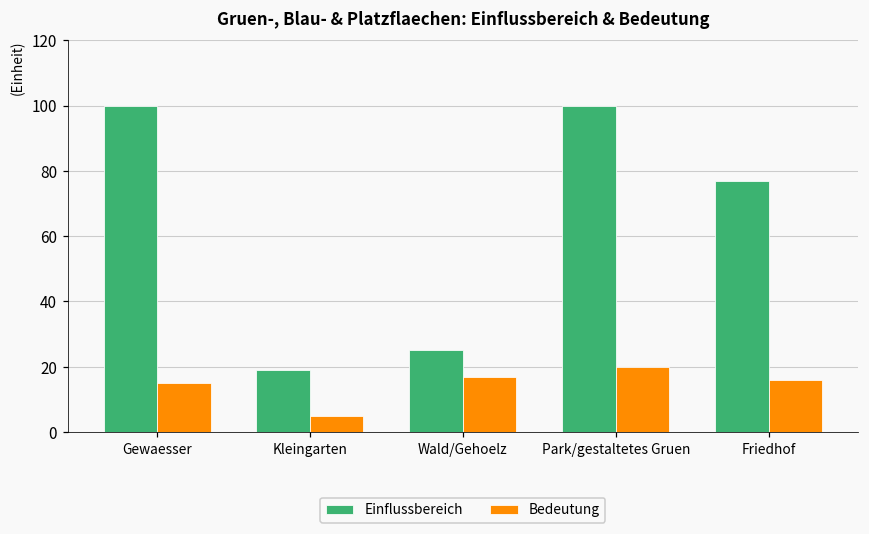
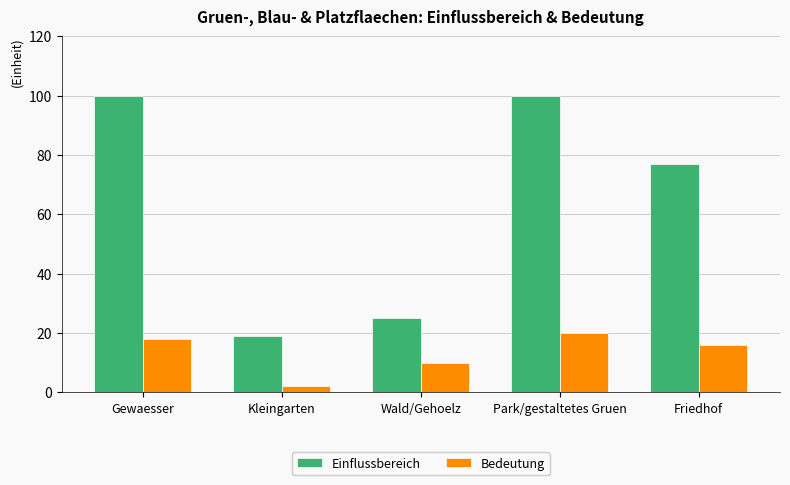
Bedeutung, Gewaesser: 15 -> 18
Bedeutung, Kleingarten: 5 -> 2
Bedeutung, Wald/Gehoelz: 17 -> 10
